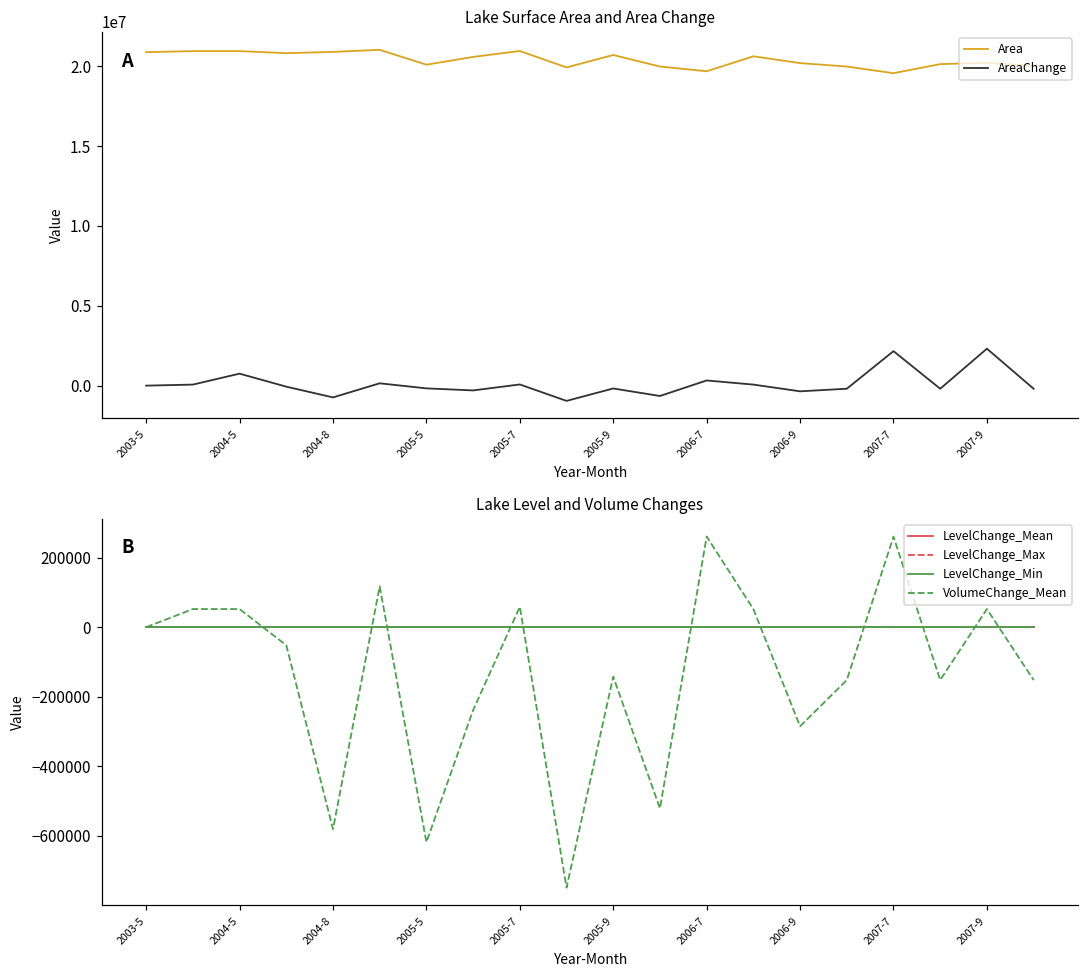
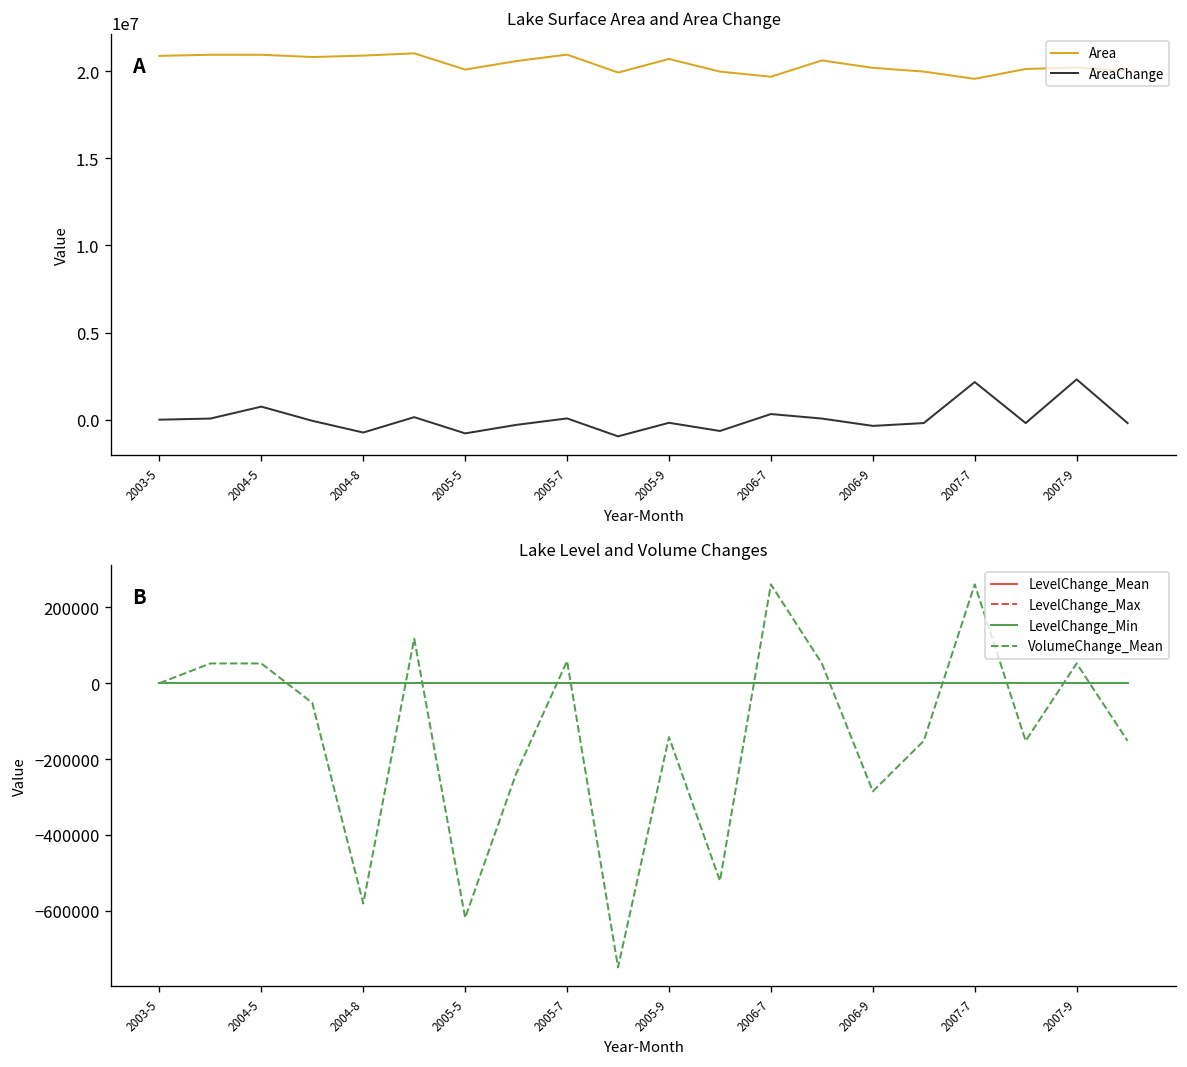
Lake Surface Area and Area Change, AreaChange, 2005-5: -200000 -> -800000
